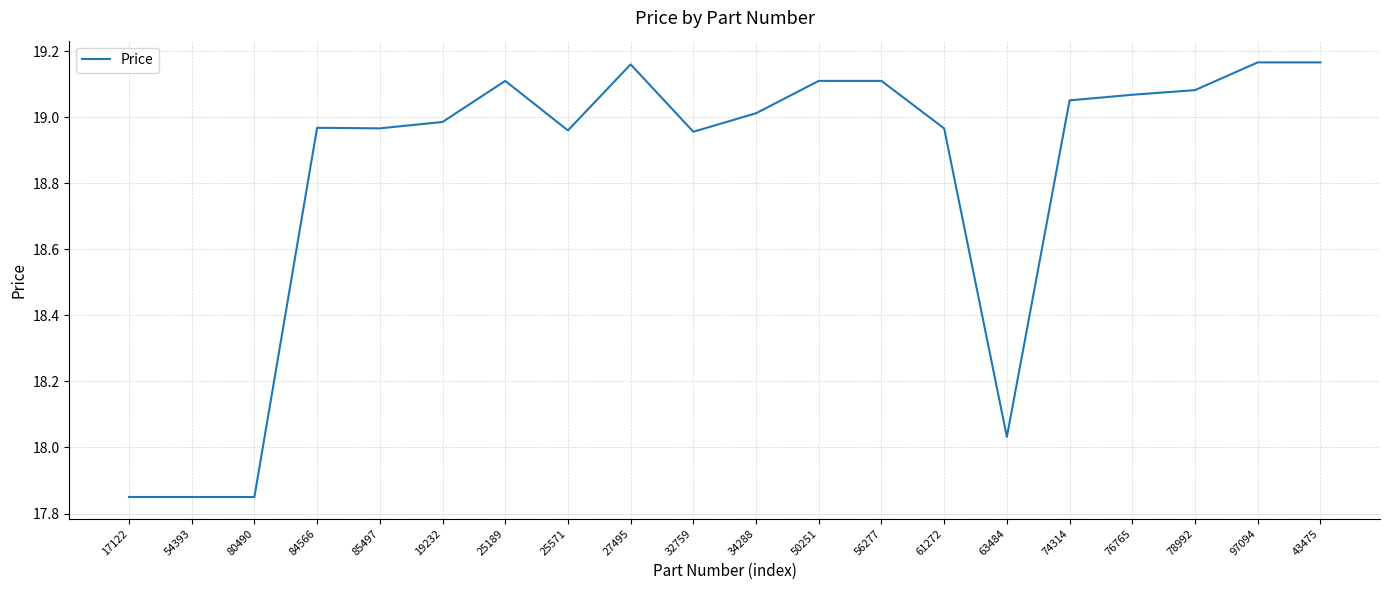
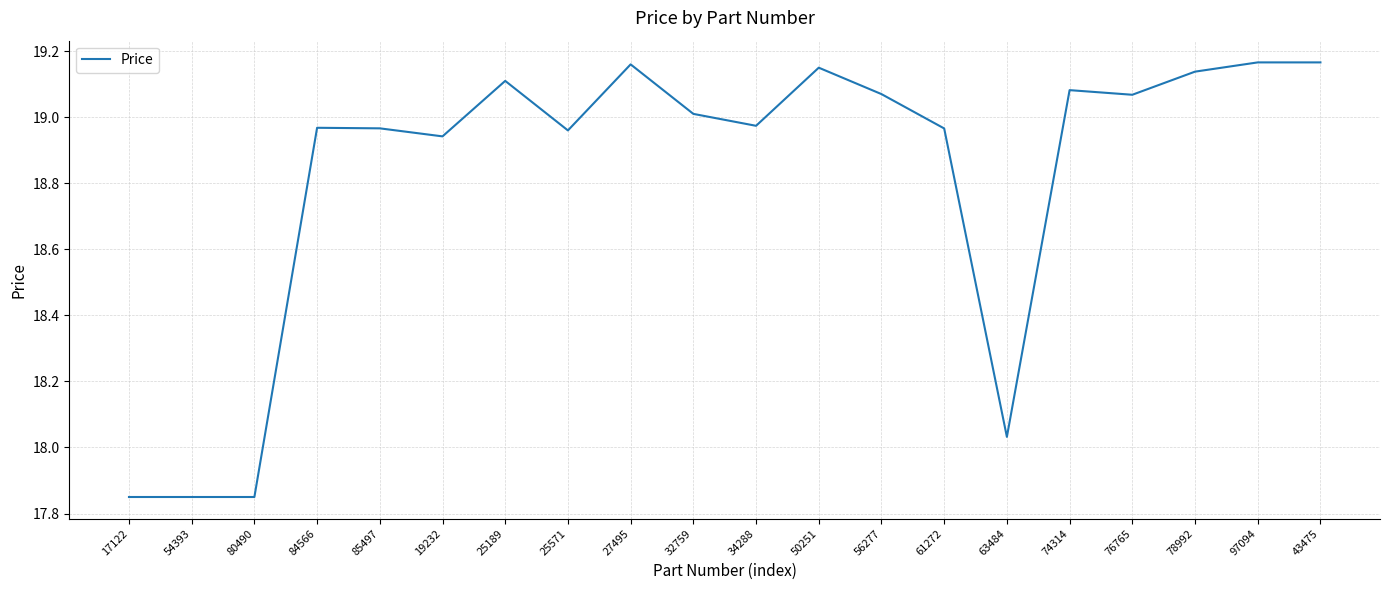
19232: 18.99 -> 18.94
32759: 18.96 -> 19.01
34288: 19.01 -> 18.97
50251: 19.11 -> 19.15
56277: 19.11 -> 19.07
74314: 19.05 -> 19.08
78992: 19.08 -> 19.14
